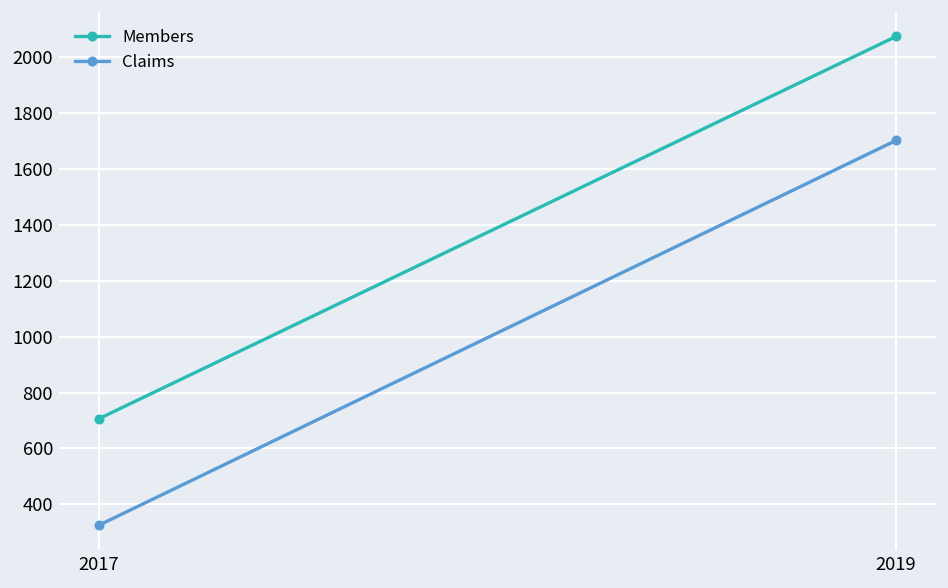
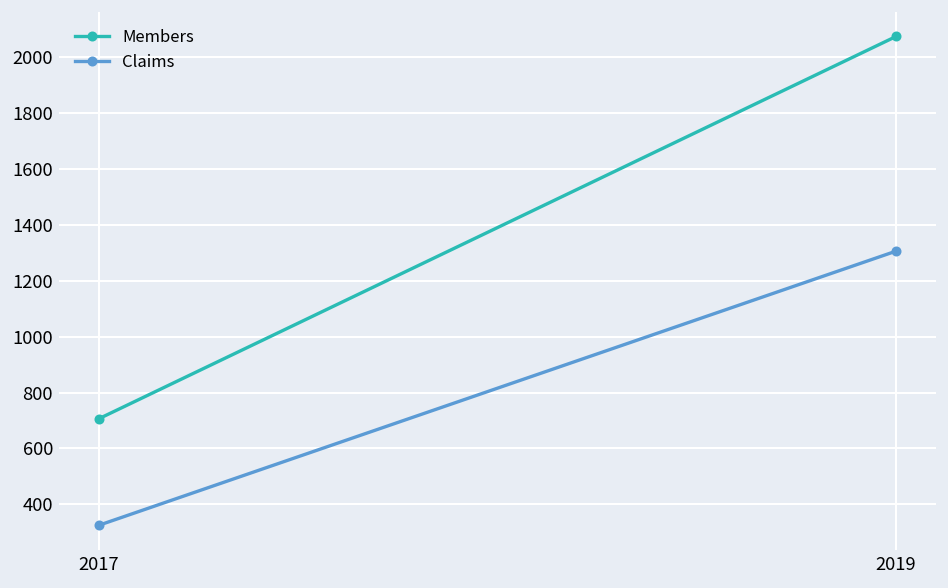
Claims, 2019: 1700 -> 1310
